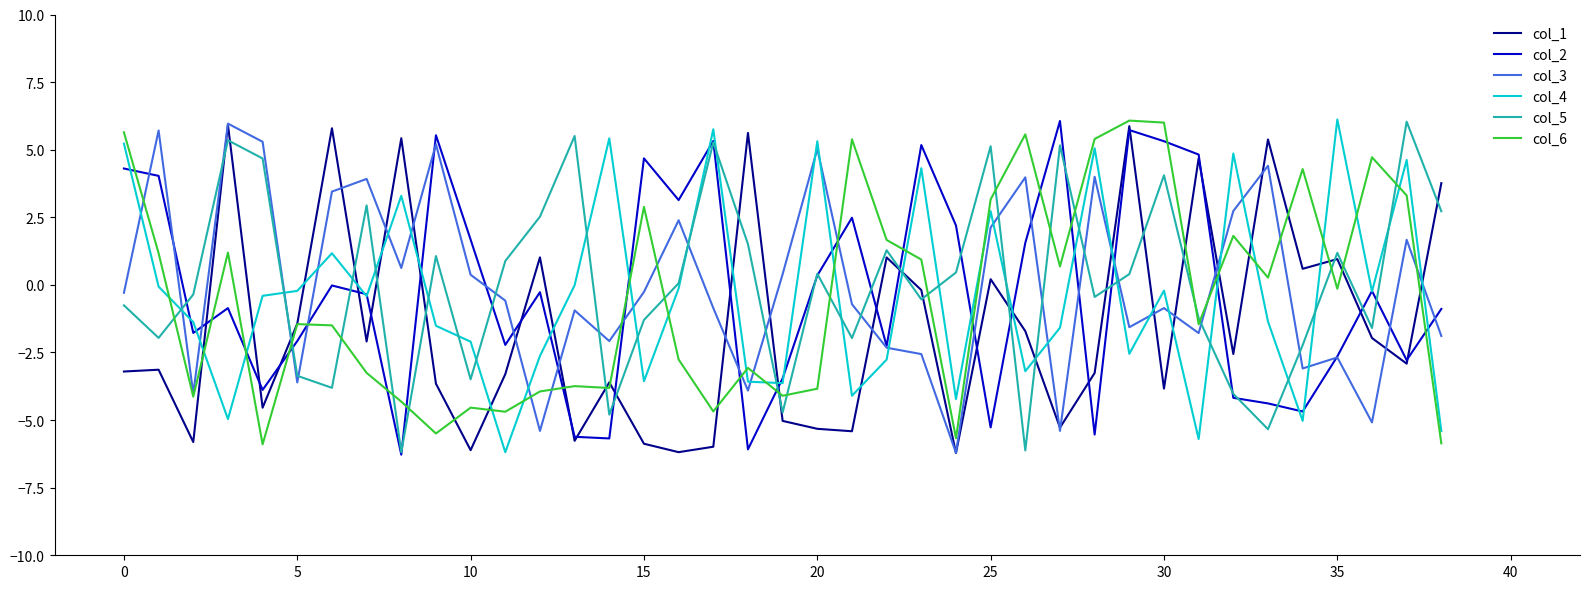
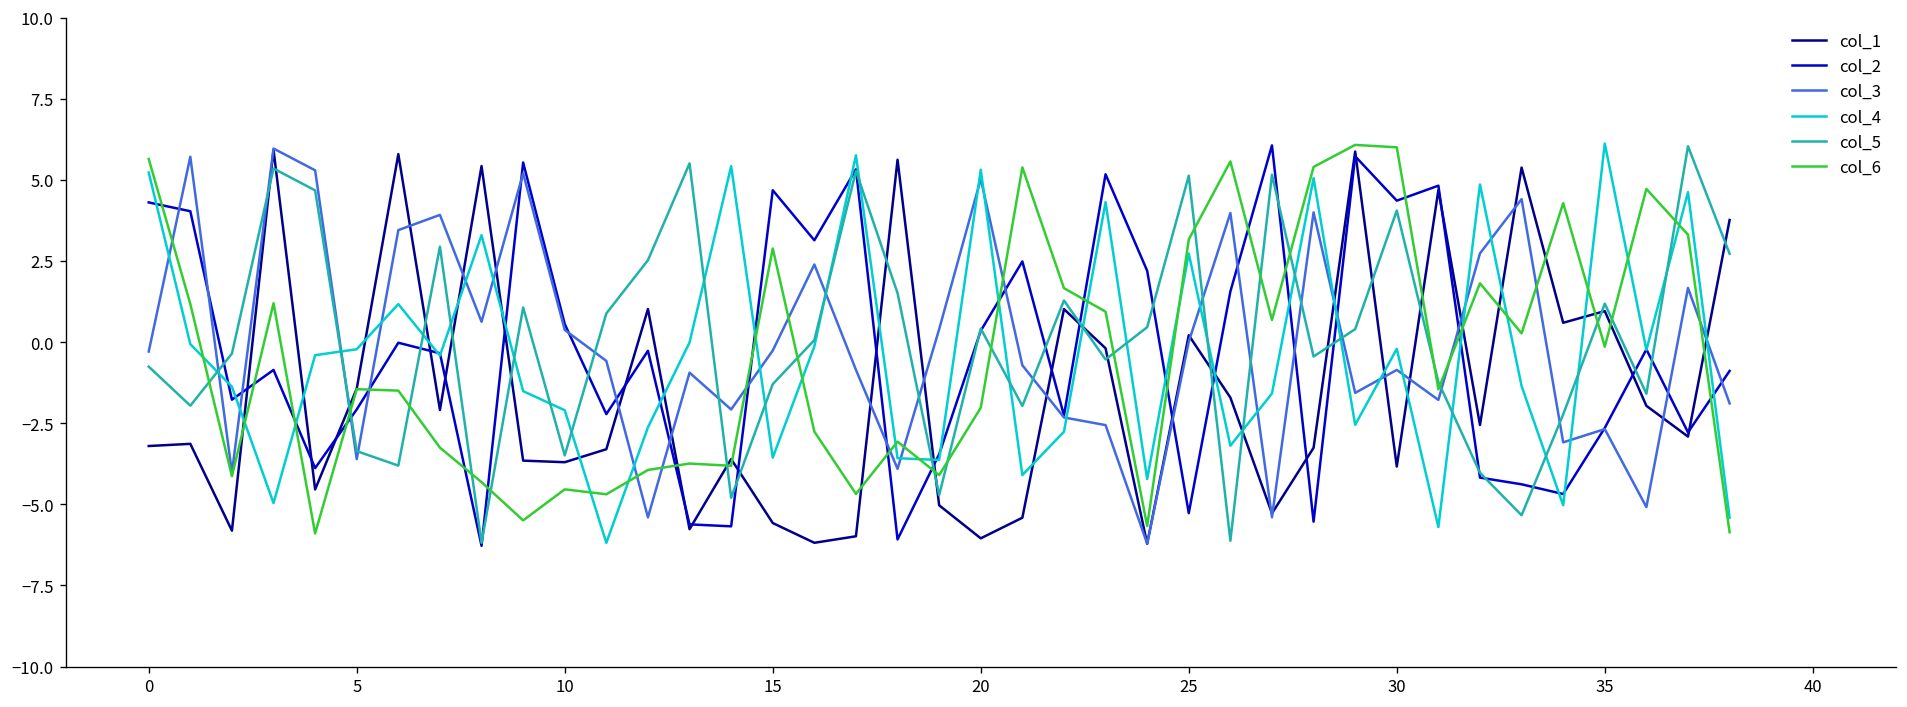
col_1, 10: -6.1 -> -3.7
col_2, 10: 1.7 -> 0.6
col_1, 15: -5.9 -> -5.6
col_1, 20: -5.3 -> -6.0
col_6, 20: -3.8 -> -2.0
col_3, 25: 2.1 -> 0.0
col_2, 30: 5.3 -> 4.4
